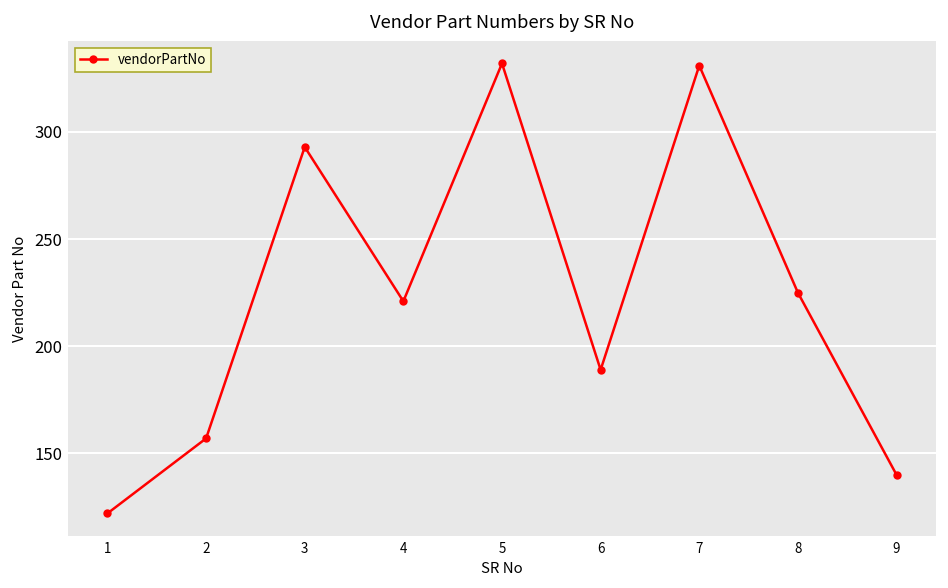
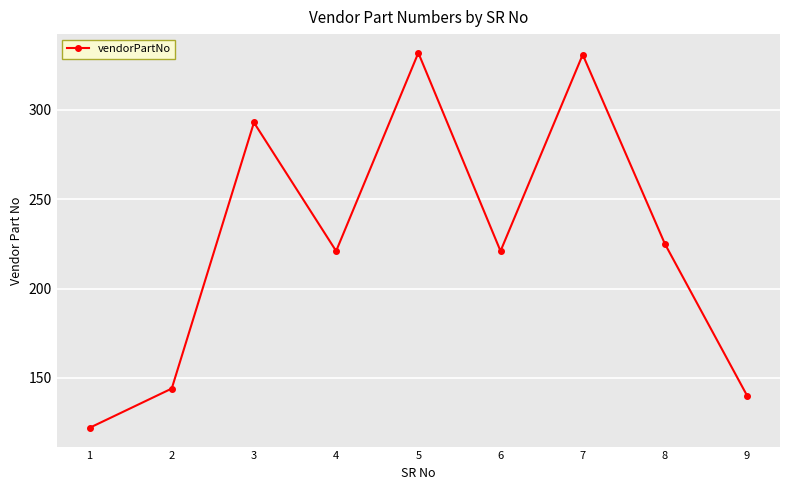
2: 157 -> 144
6: 189 -> 221
